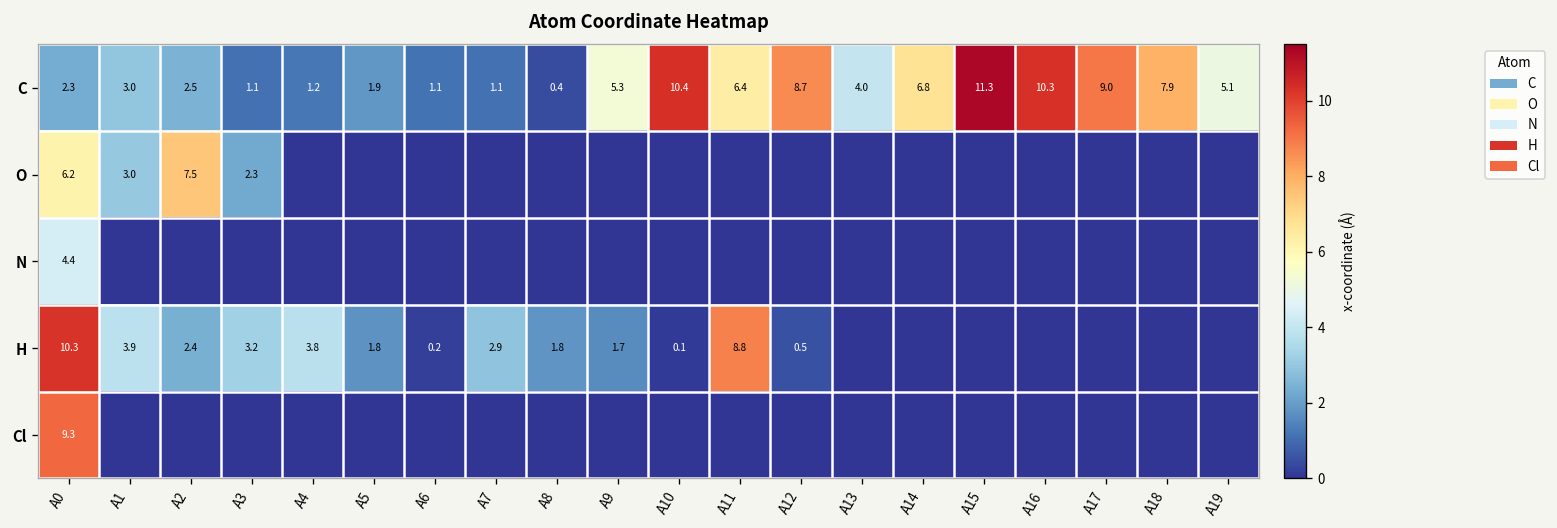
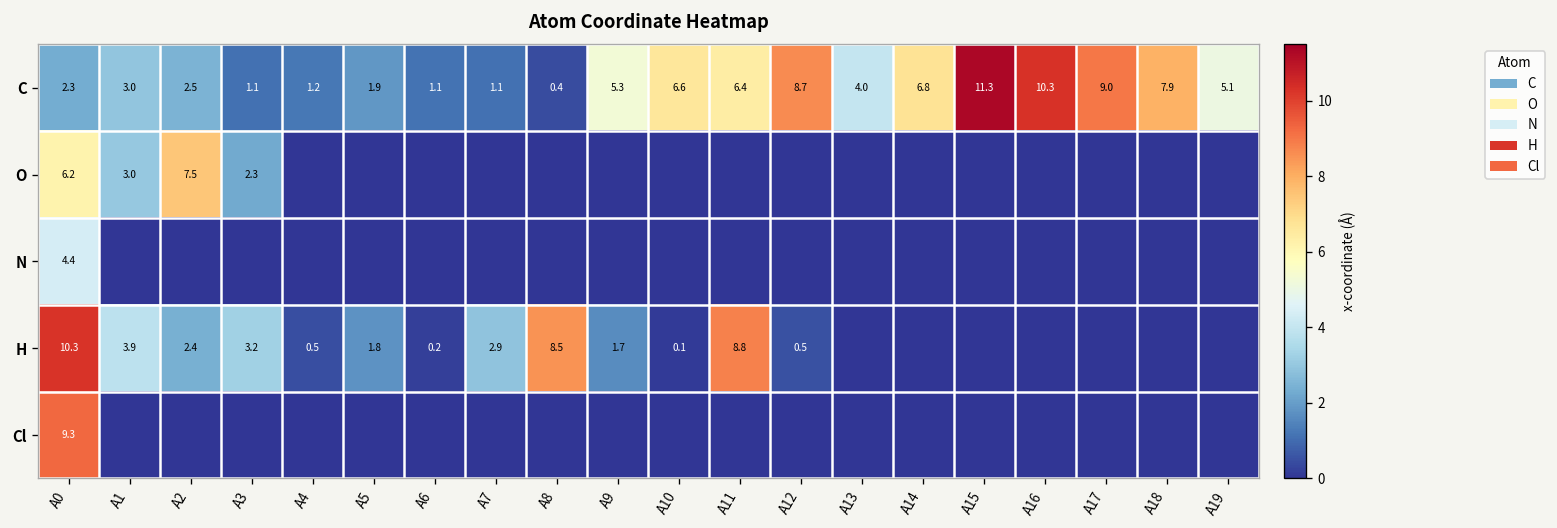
C, A10: 10.4 -> 6.6
H, A4: 3.8 -> 0.5
H, A8: 1.8 -> 8.5
